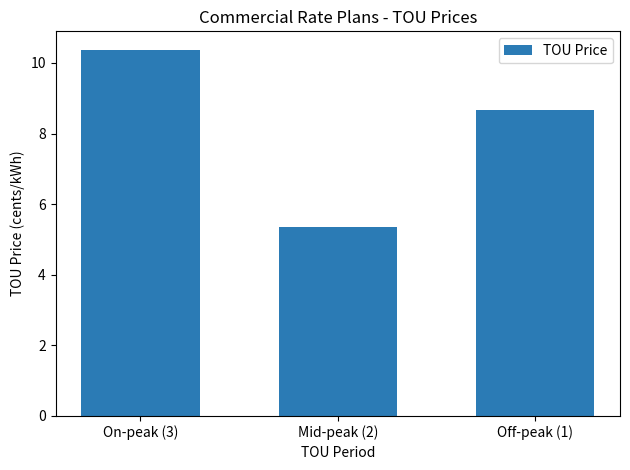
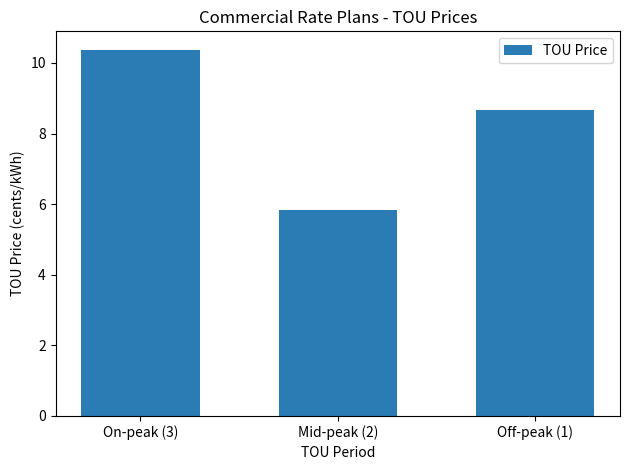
Mid-peak (2): 5.3 -> 5.8
